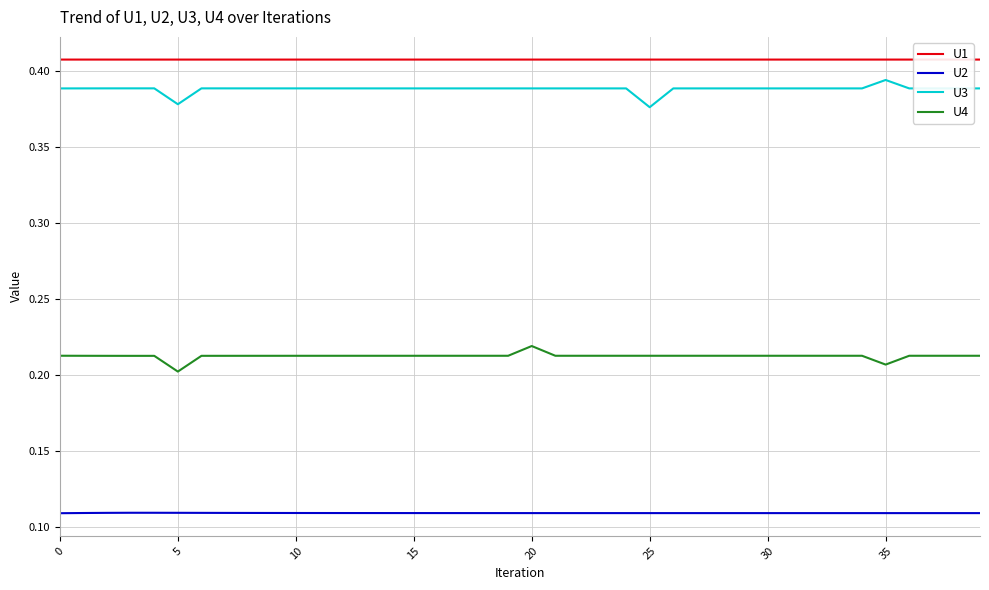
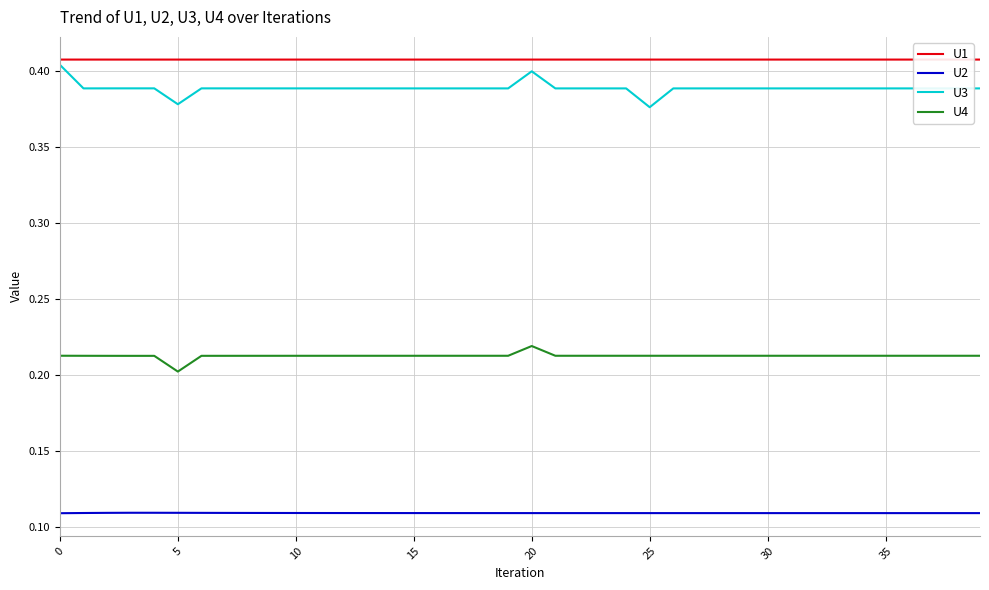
U3, 0: 0.389 -> 0.404
U3, 20: 0.389 -> 0.400
U3, 35: 0.394 -> 0.389
U4, 35: 0.207 -> 0.213
